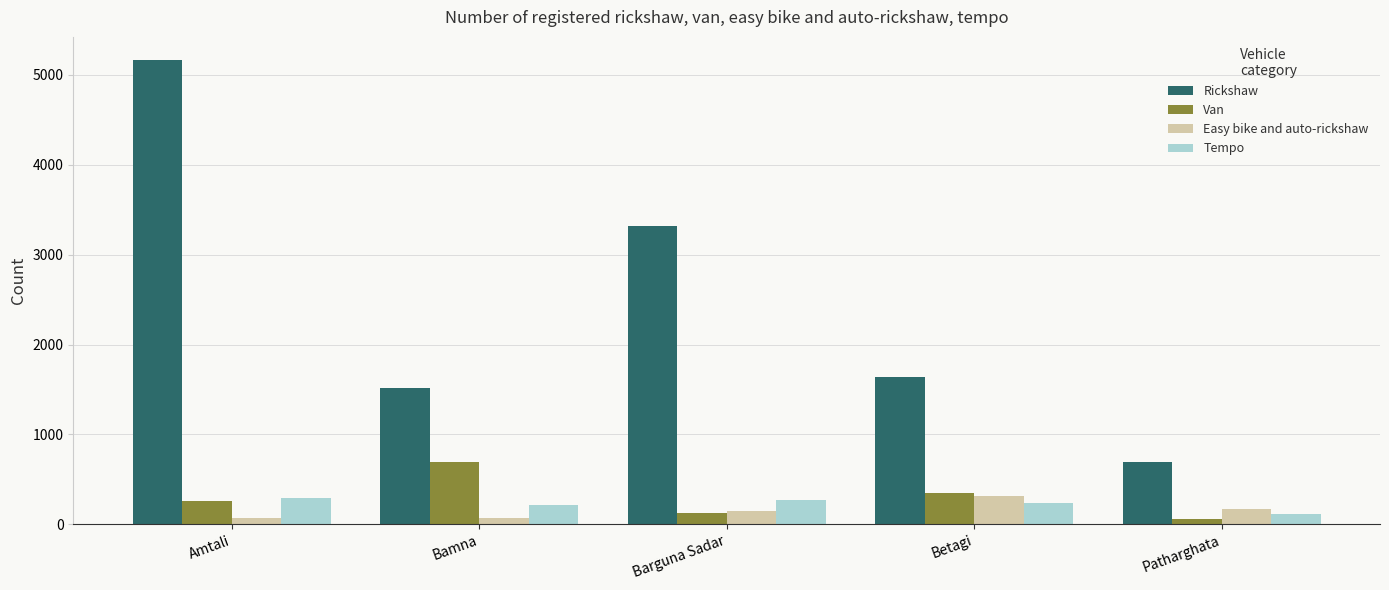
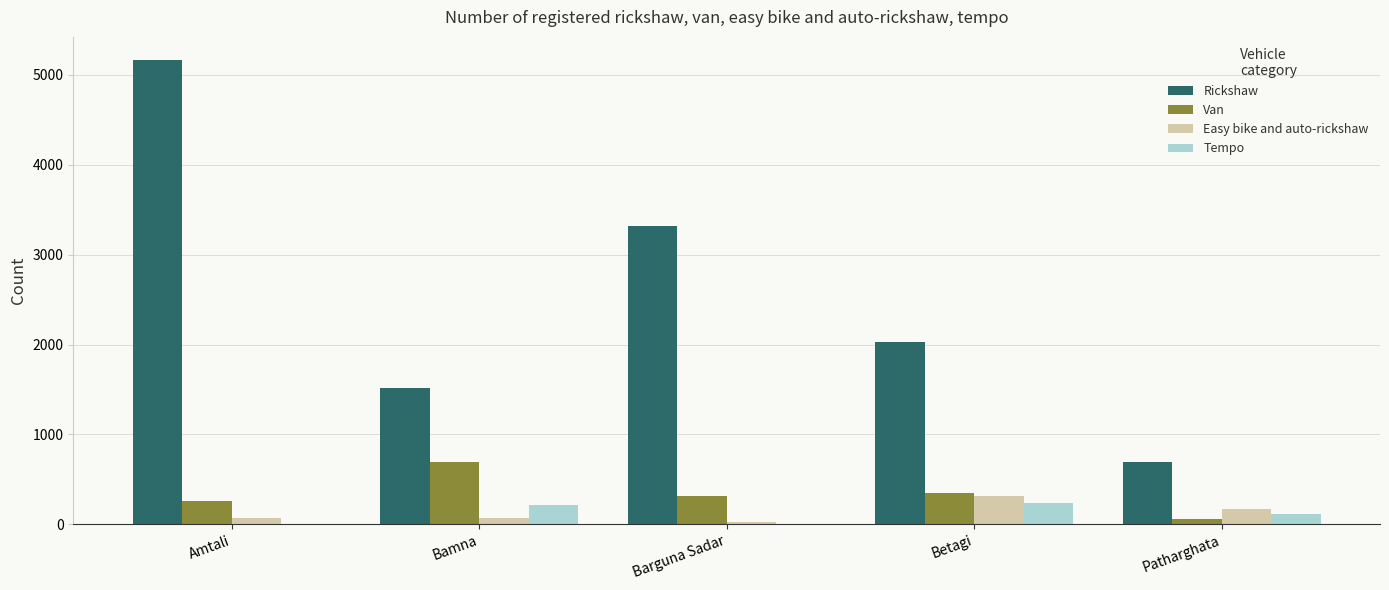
Tempo, Amtali: 300 -> 0
Van, Barguna Sadar: 100 -> 300
Easy bike and auto-rickshaw, Barguna Sadar: 200 -> 0
Tempo, Barguna Sadar: 300 -> 0
Rickshaw, Betagi: 1600 -> 2000
